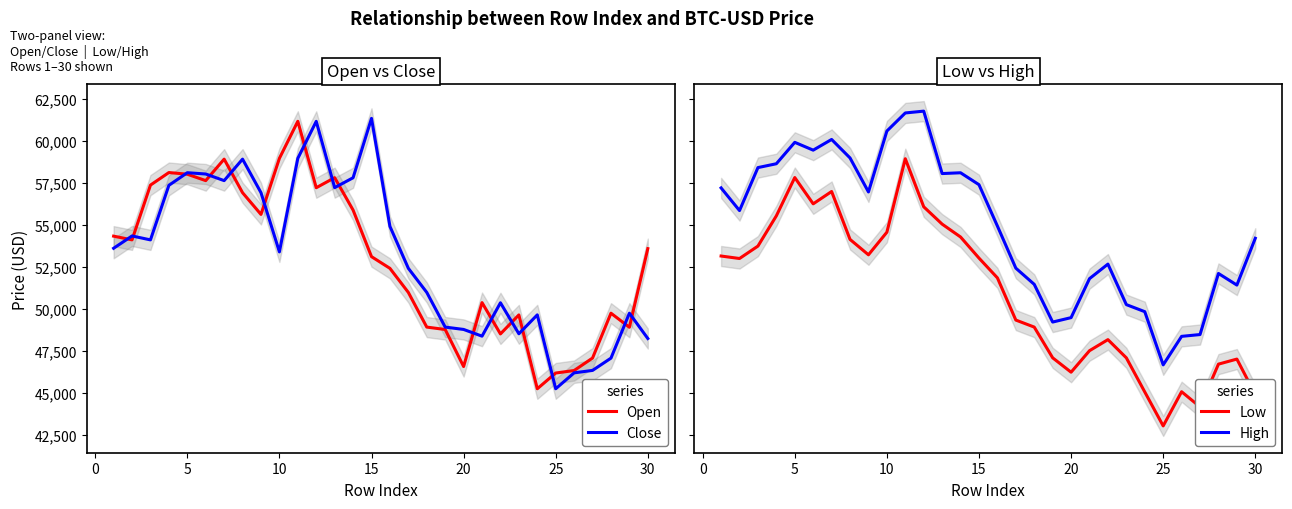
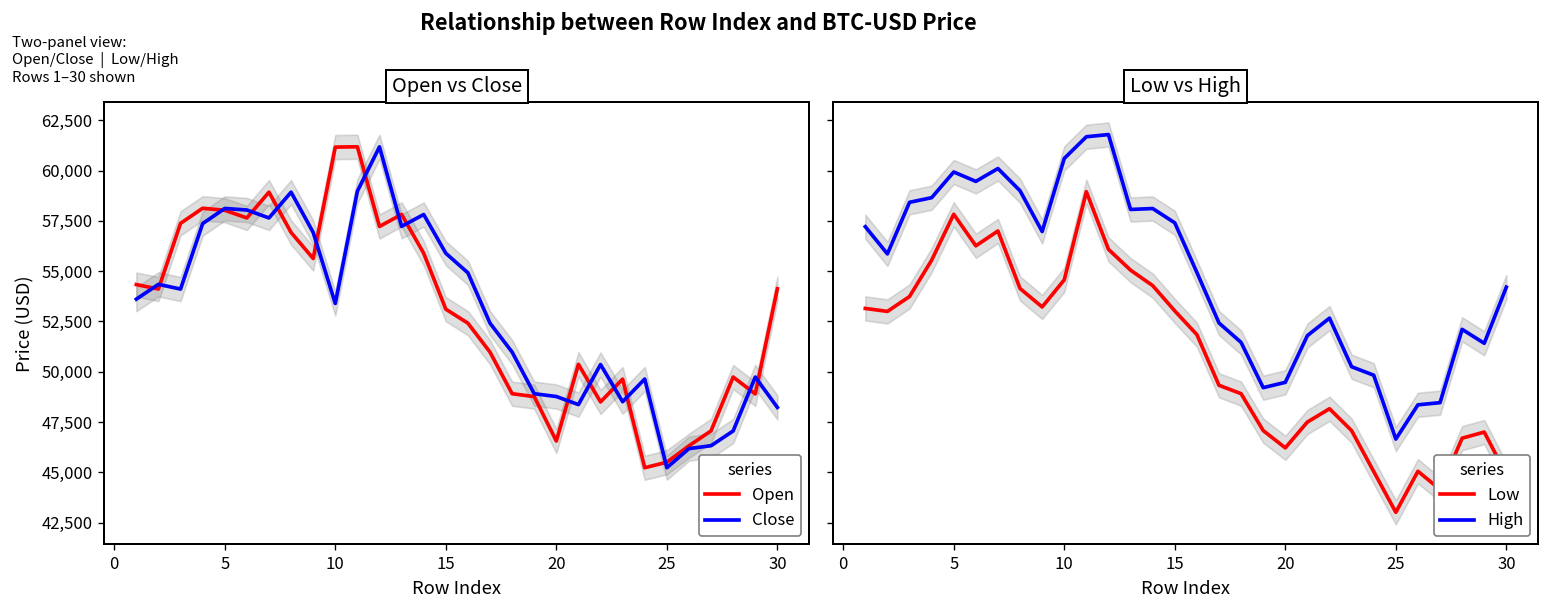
Open vs Close, Open, 10: 59,000 -> 61,200
Open vs Close, Close, 15: 61,400 -> 55,900
Open vs Close, Open, 25: 46,200 -> 45,500
Open vs Close, Open, 30: 53,600 -> 54,100
